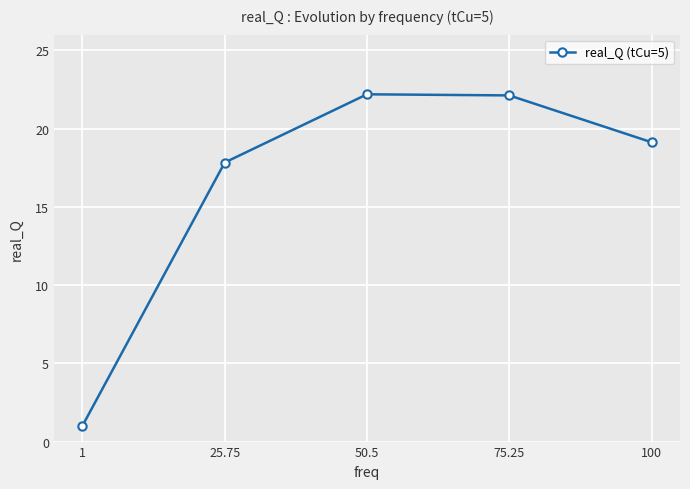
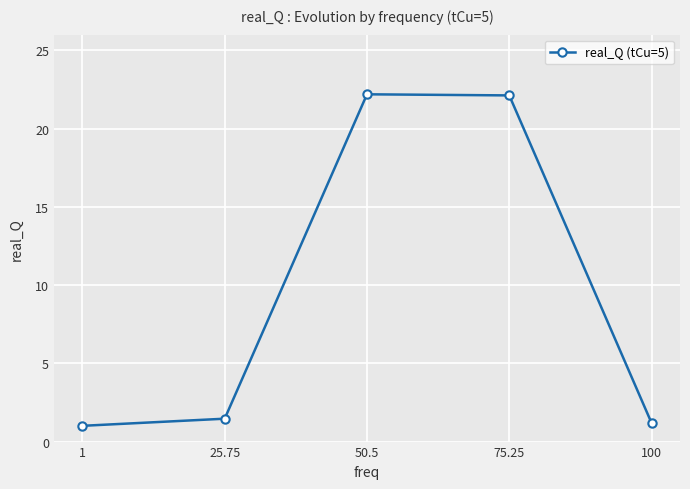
25.75: 17.8 -> 1.5
100: 19.1 -> 1.2
